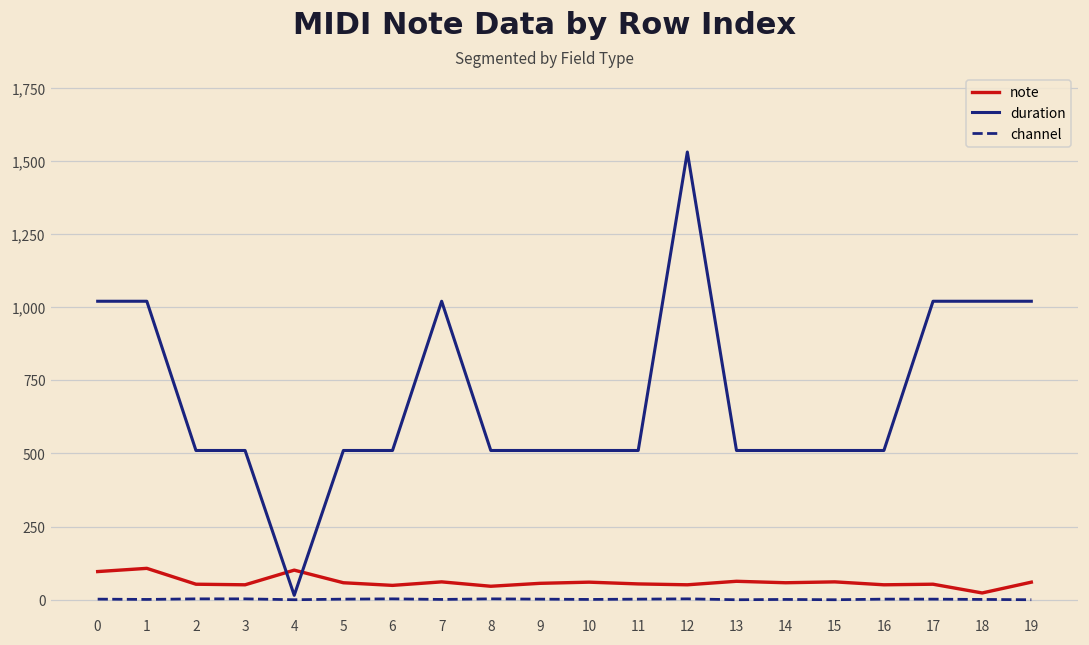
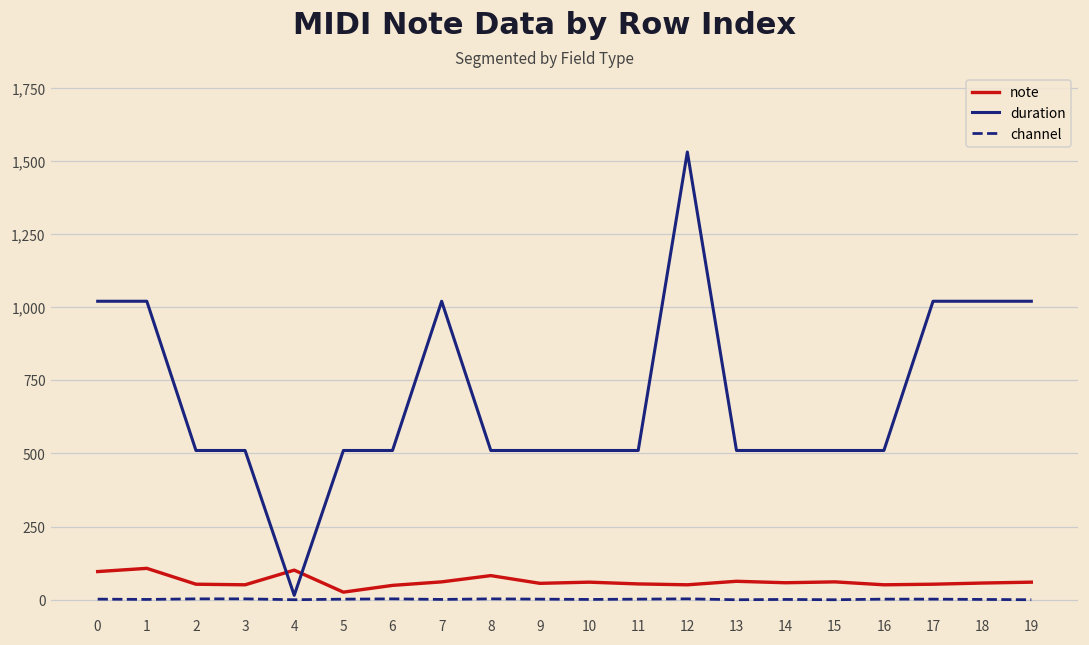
note, 5: 60 -> 30
note, 8: 50 -> 80
note, 18: 20 -> 60
